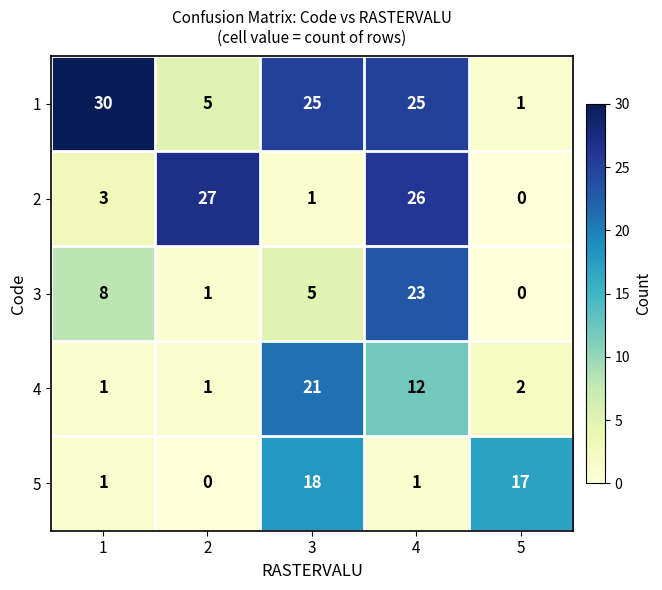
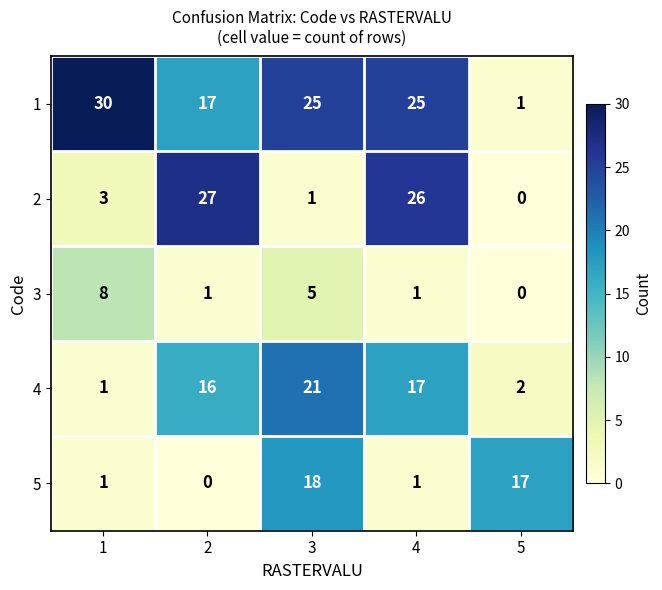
1, 2: 5 -> 17
3, 4: 23 -> 1
4, 2: 1 -> 16
4, 4: 12 -> 17
